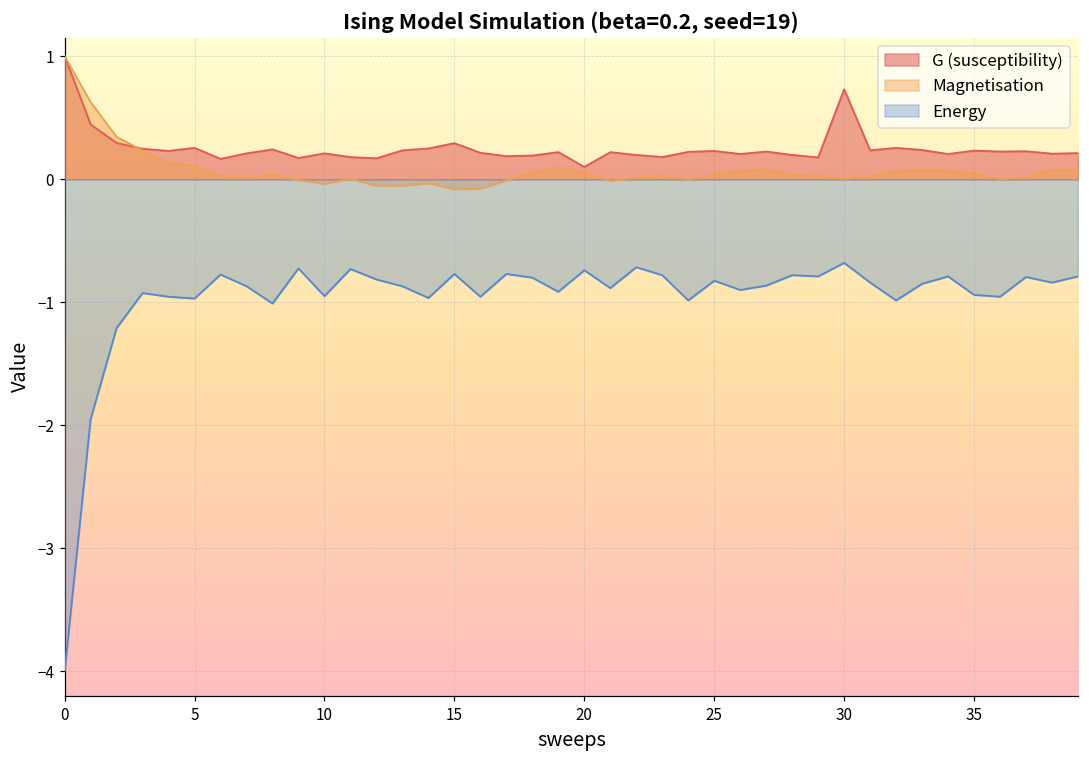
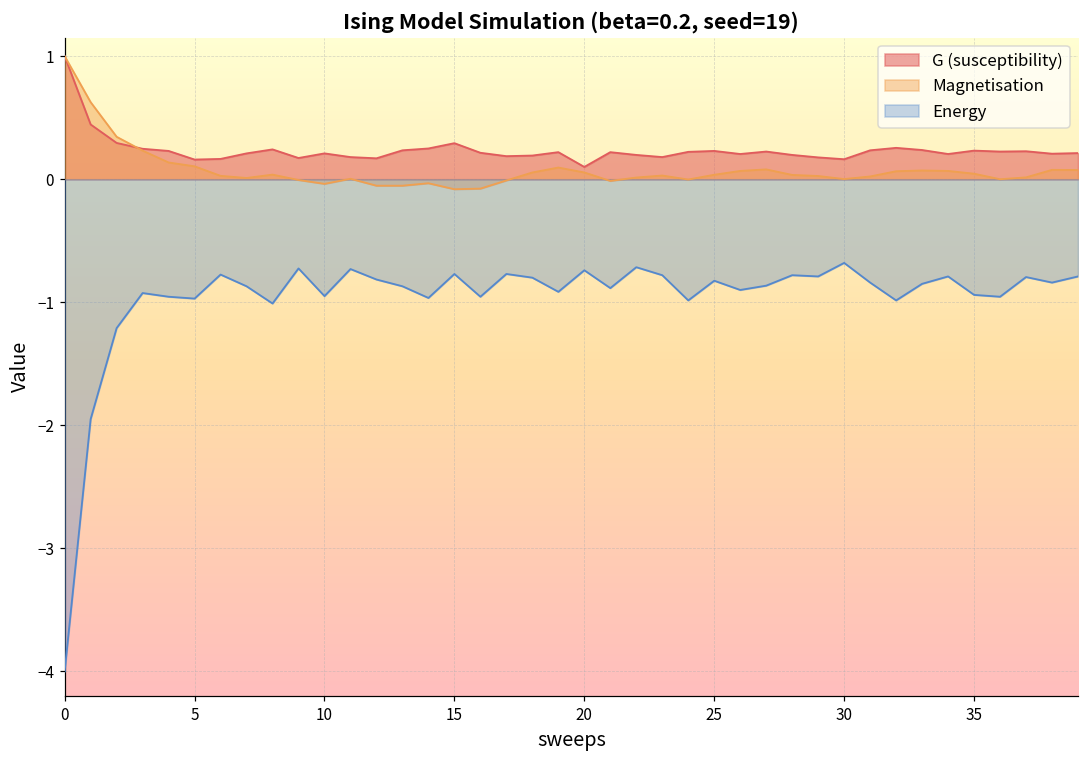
G (susceptibility), 5: 0.26 -> 0.16
G (susceptibility), 30: 0.73 -> 0.16
